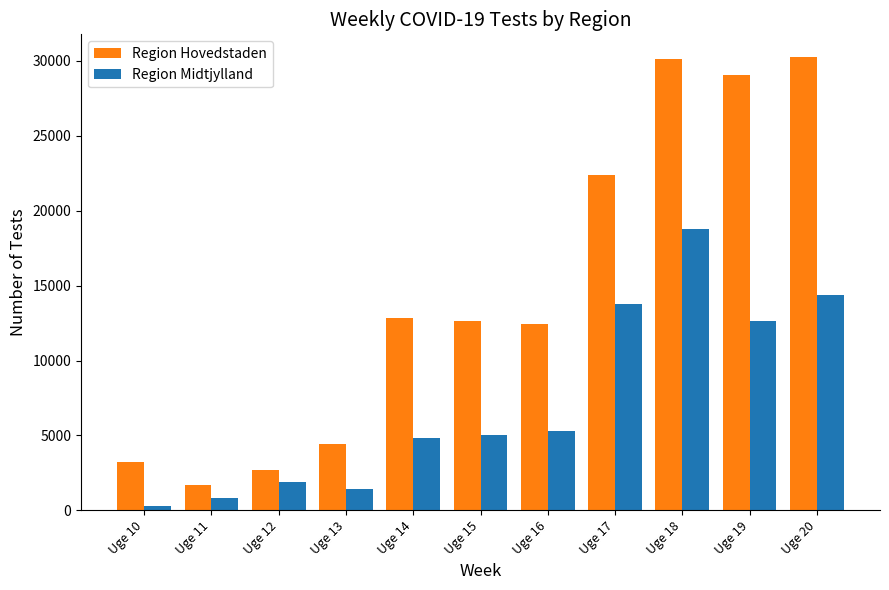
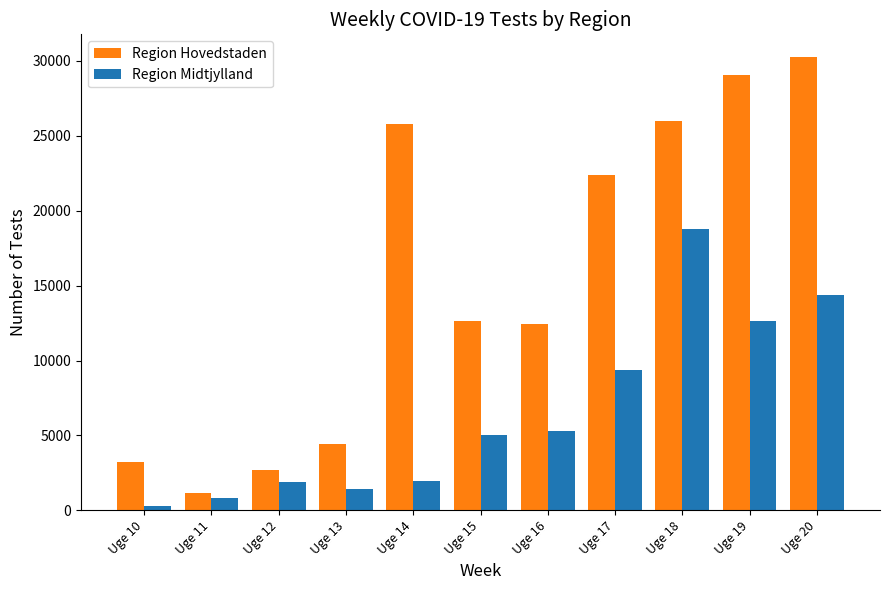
Region Hovedstaden, Uge 11: 1700 -> 1100
Region Hovedstaden, Uge 14: 12800 -> 25800
Region Midtjylland, Uge 14: 4800 -> 2000
Region Midtjylland, Uge 17: 13700 -> 9400
Region Hovedstaden, Uge 18: 30100 -> 26000
